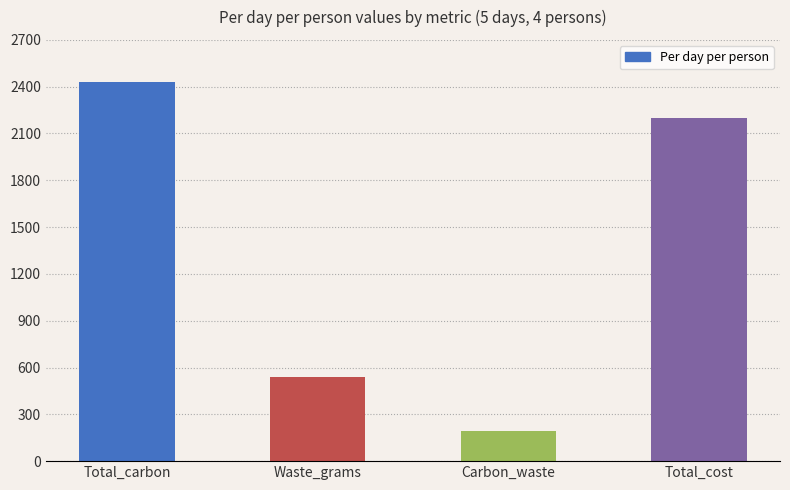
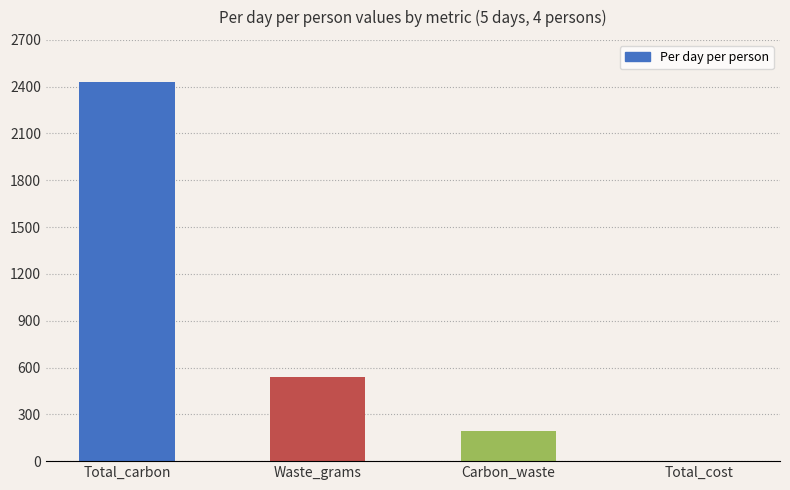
Total_cost: 2200 -> 0
